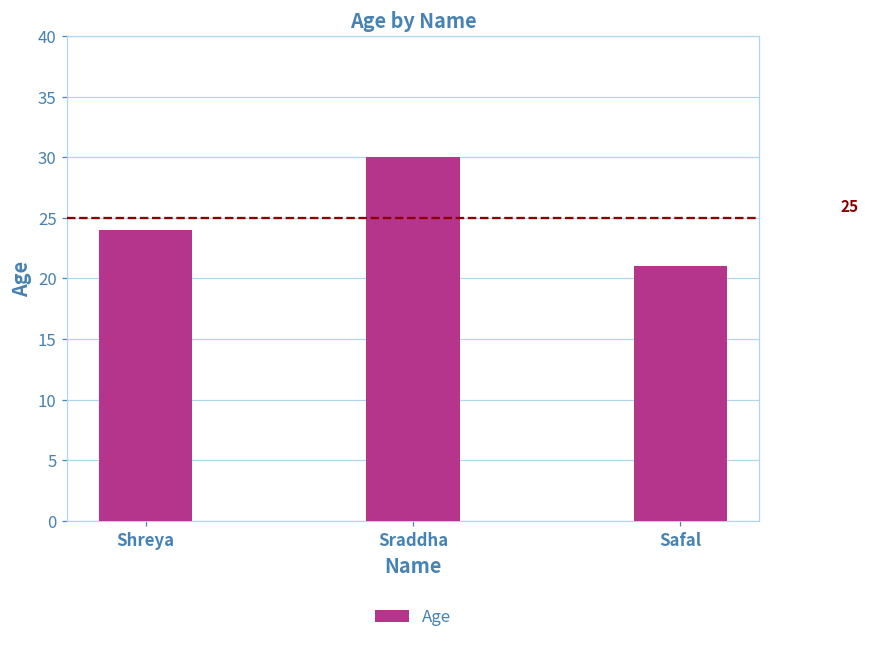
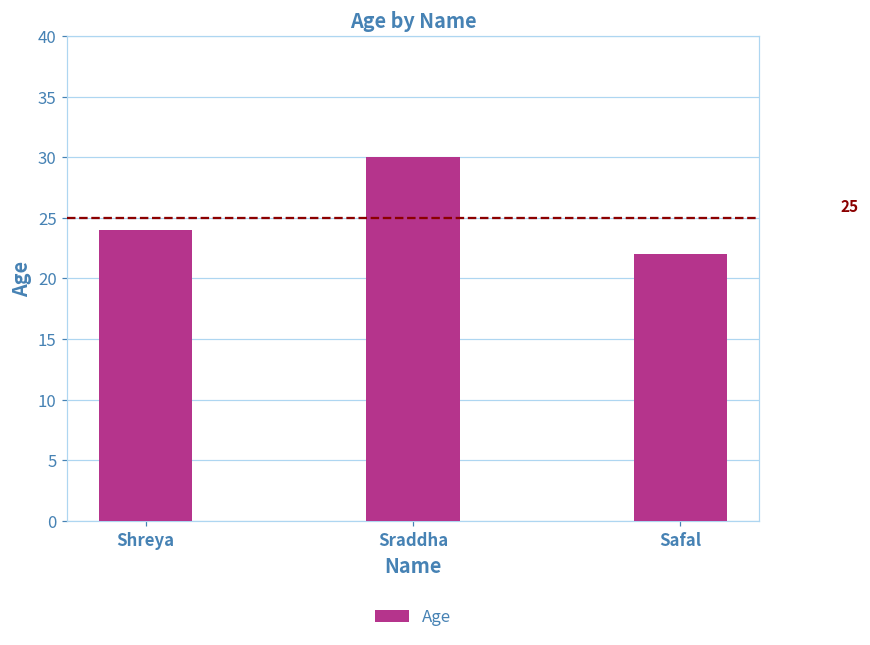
Safal: 21 -> 22
